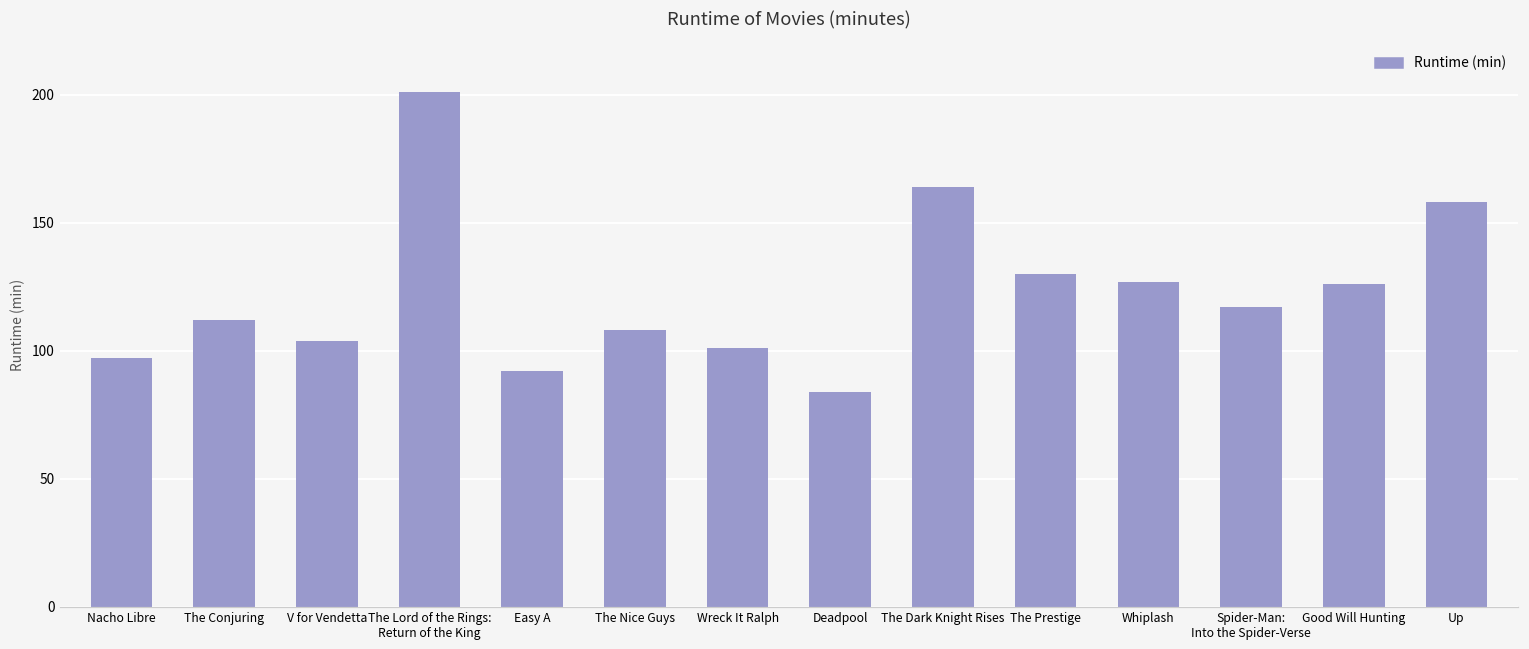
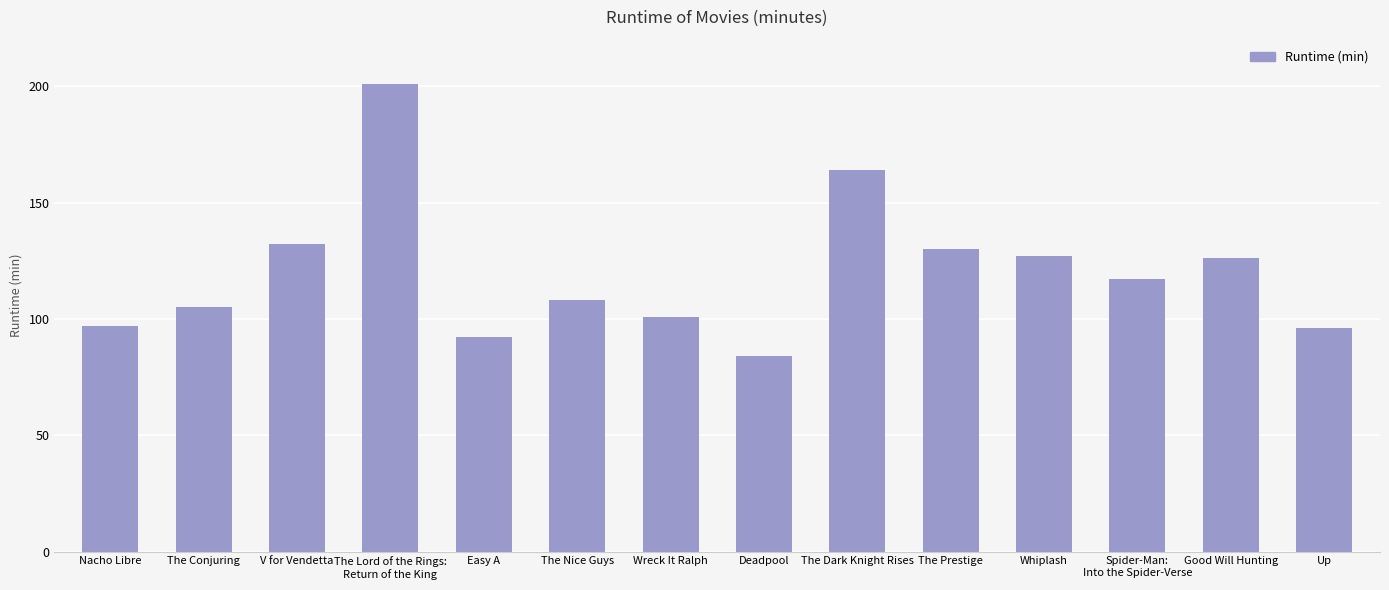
The Conjuring: 112 -> 105
V for Vendetta: 104 -> 132
Up: 158 -> 96
